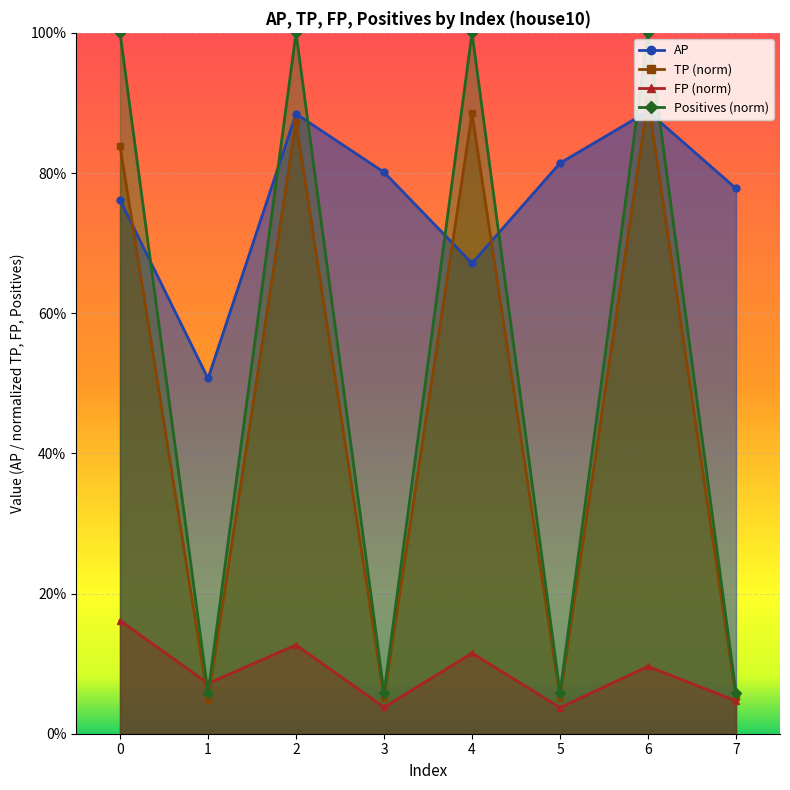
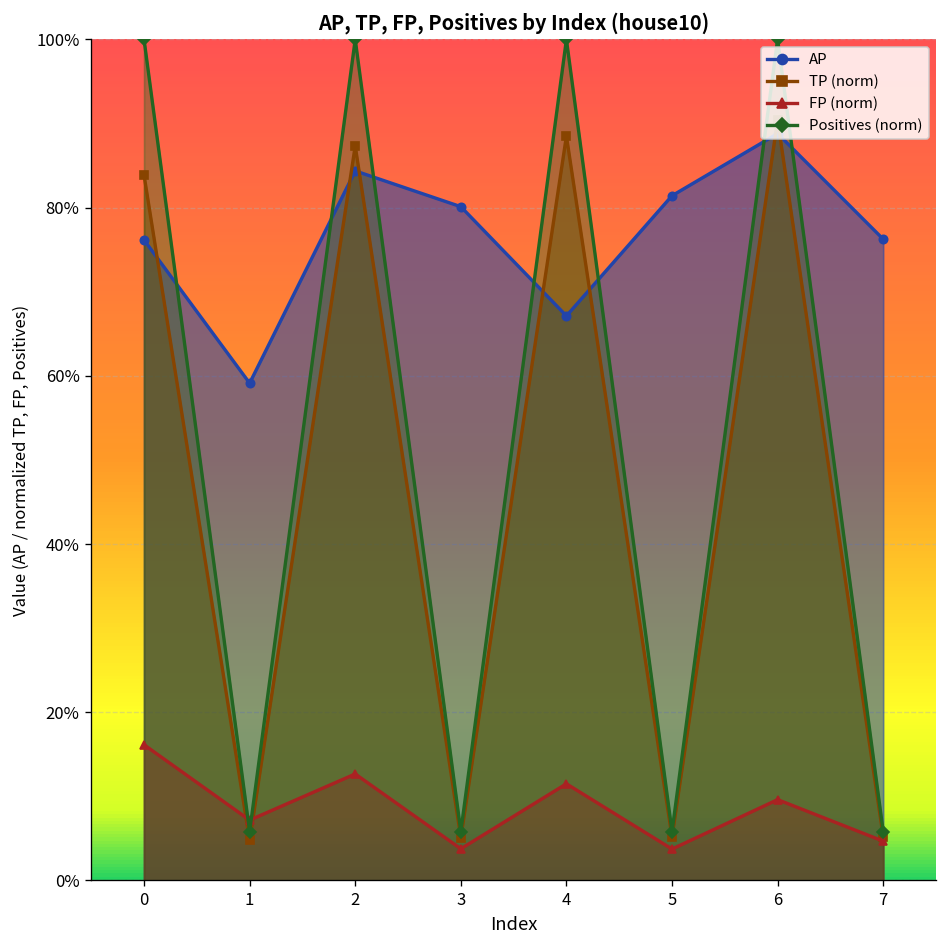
AP, 1: 51% -> 59%
AP, 2: 88% -> 84%
AP, 7: 78% -> 76%
